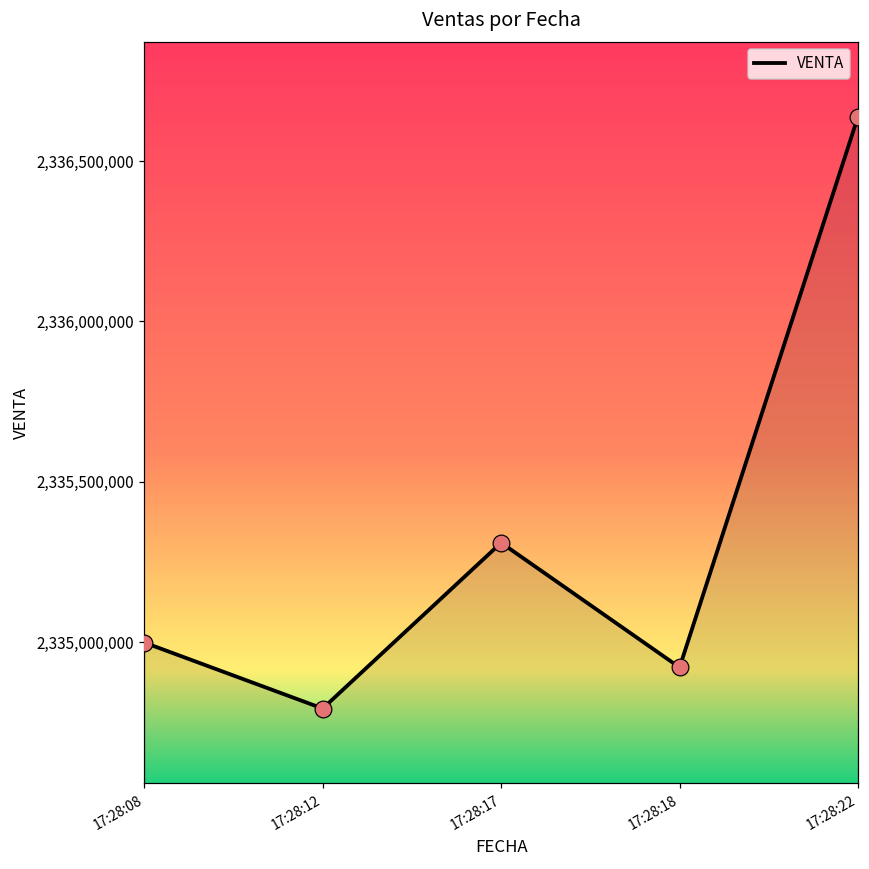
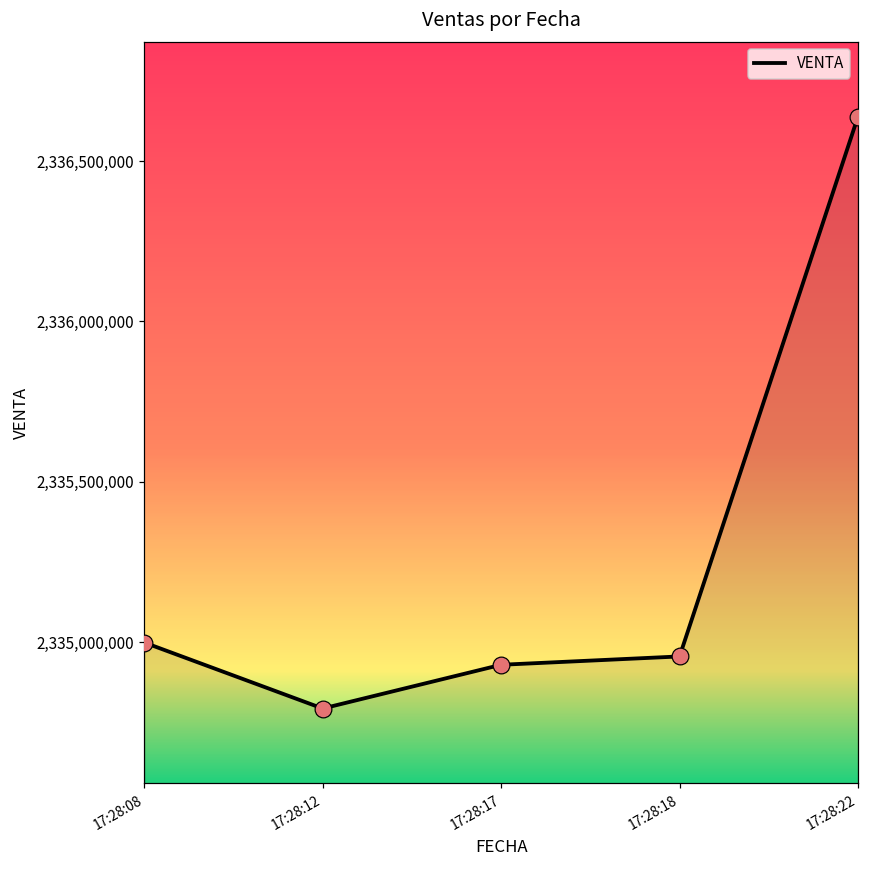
17:28:17: 2,335,310,000 -> 2,334,930,000
17:28:18: 2,334,920,000 -> 2,334,960,000
